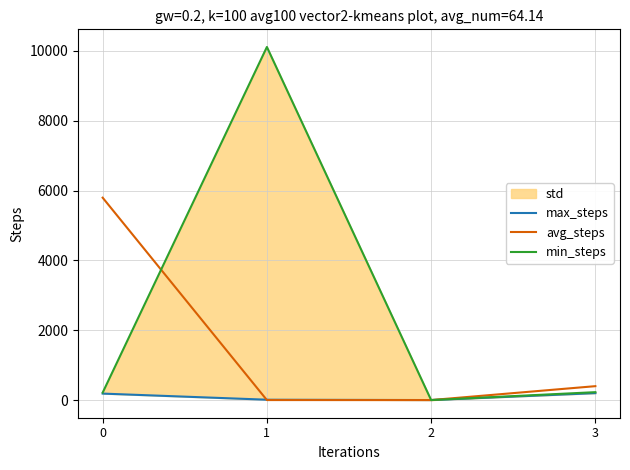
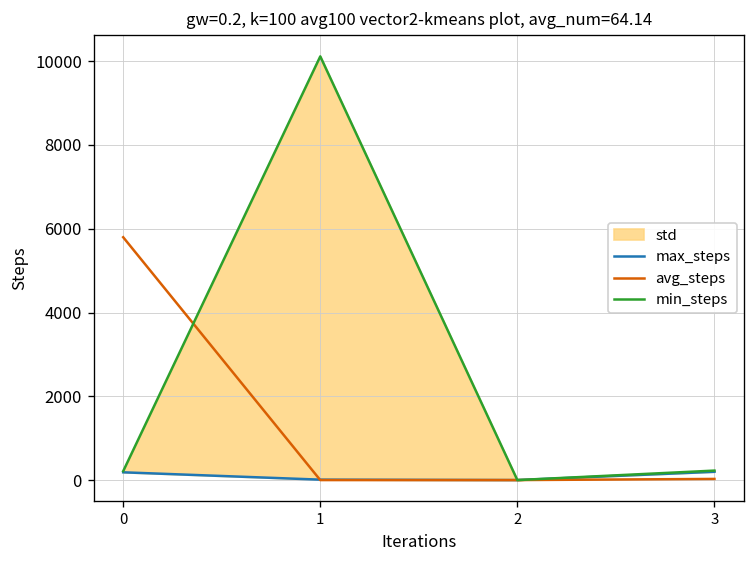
avg_steps, 3: 400 -> 0
